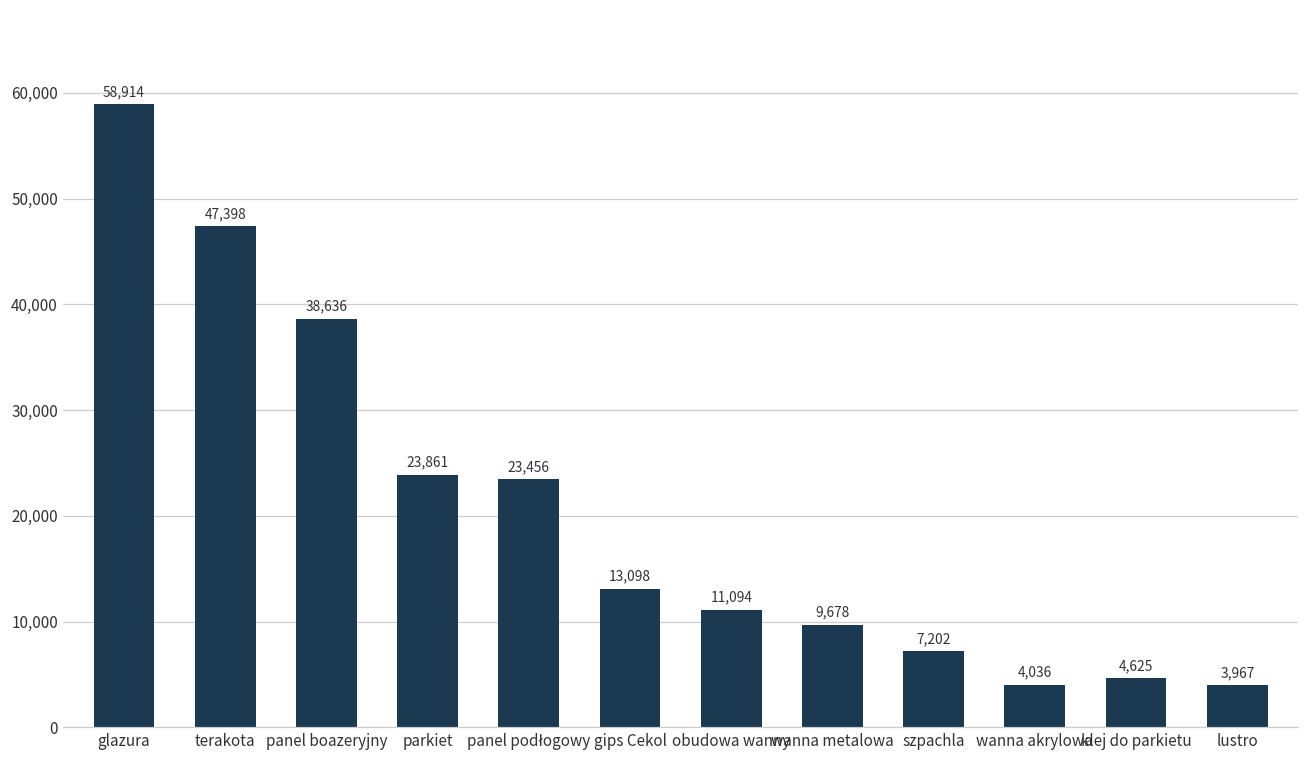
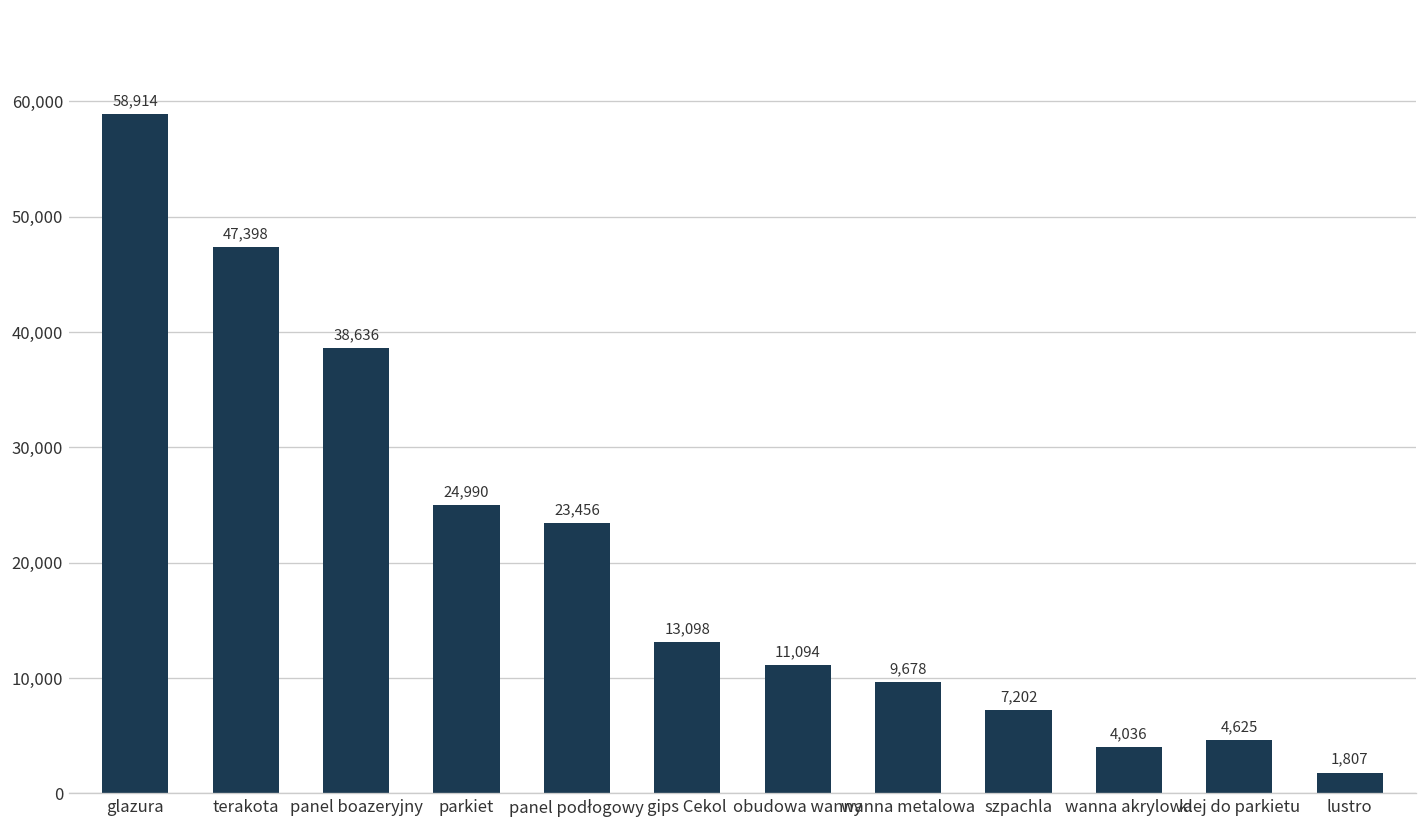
parkiet: 23,861 -> 24,990
lustro: 3,967 -> 1,807
